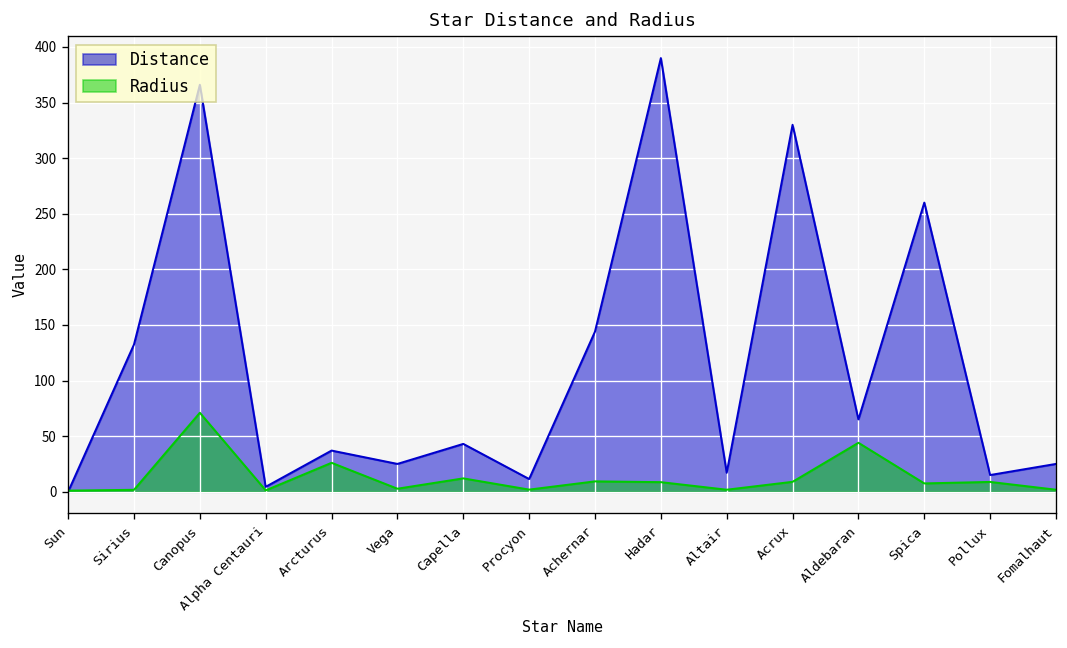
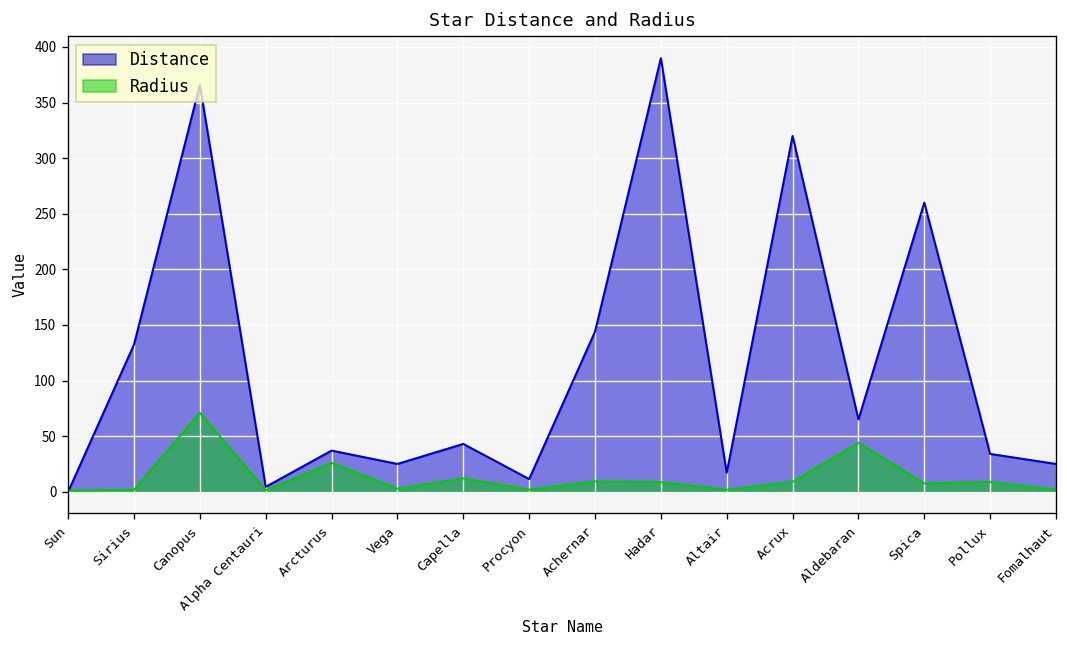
Distance, Acrux: 330 -> 320
Distance, Pollux: 20 -> 30
